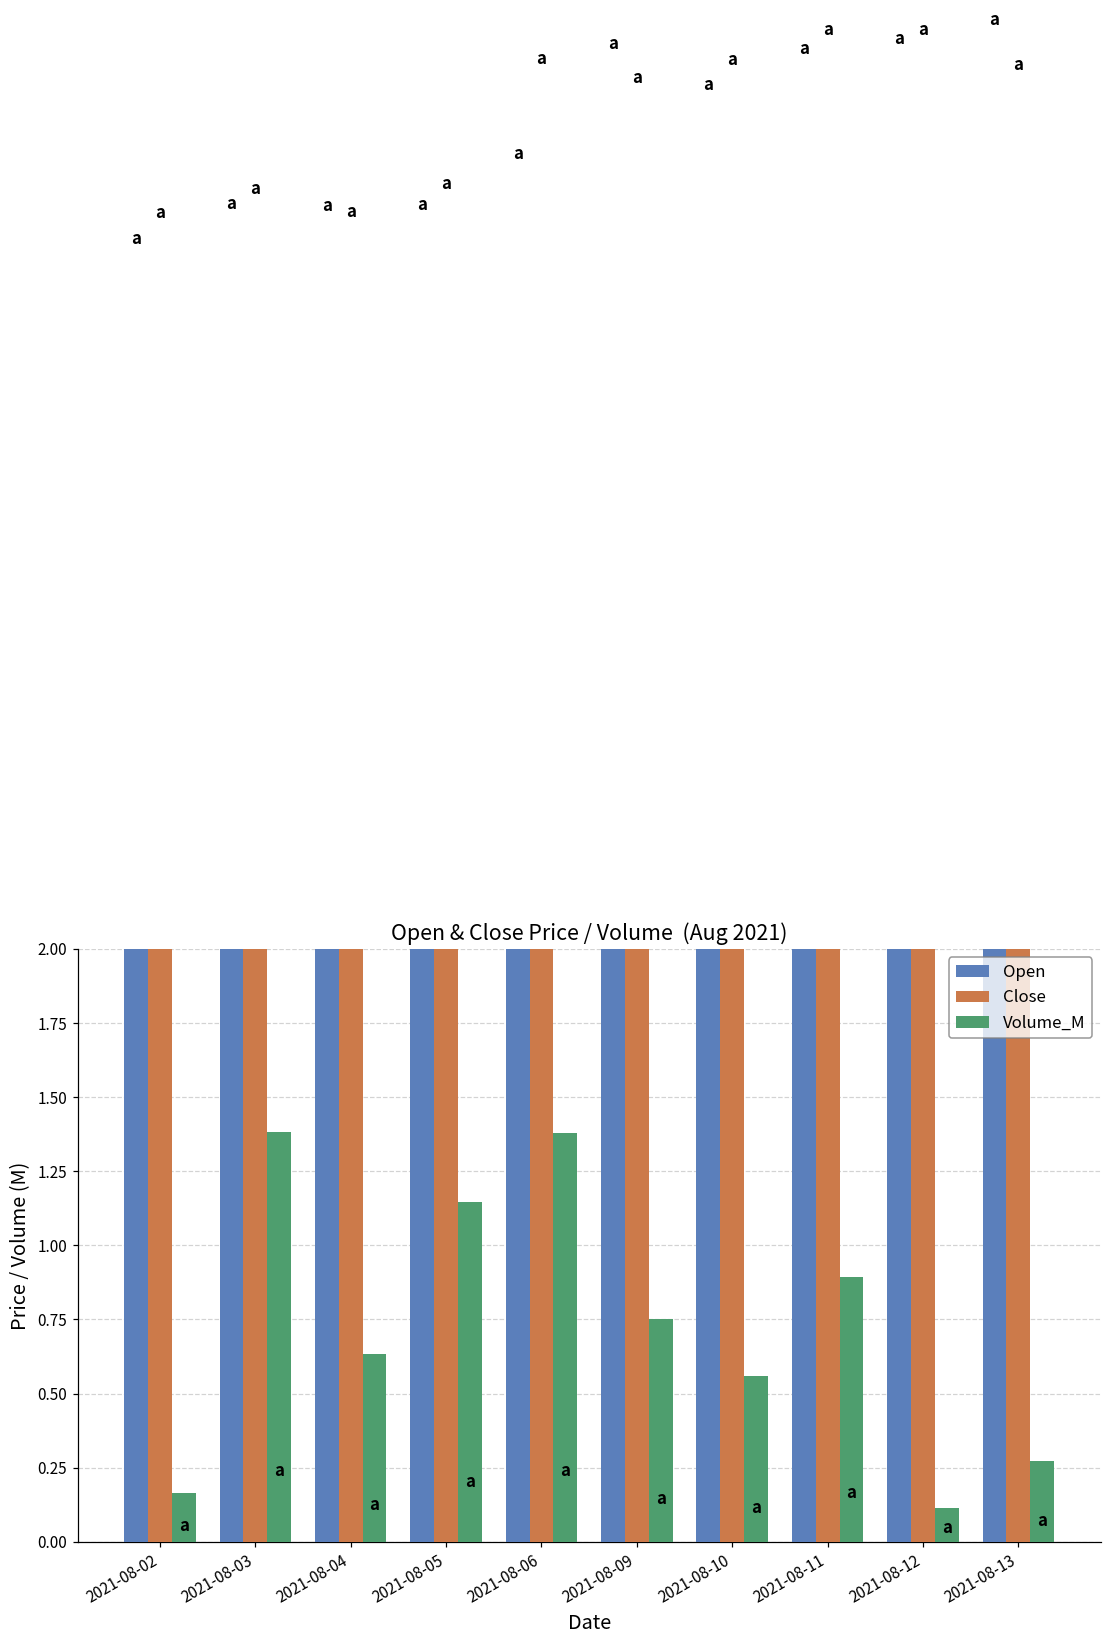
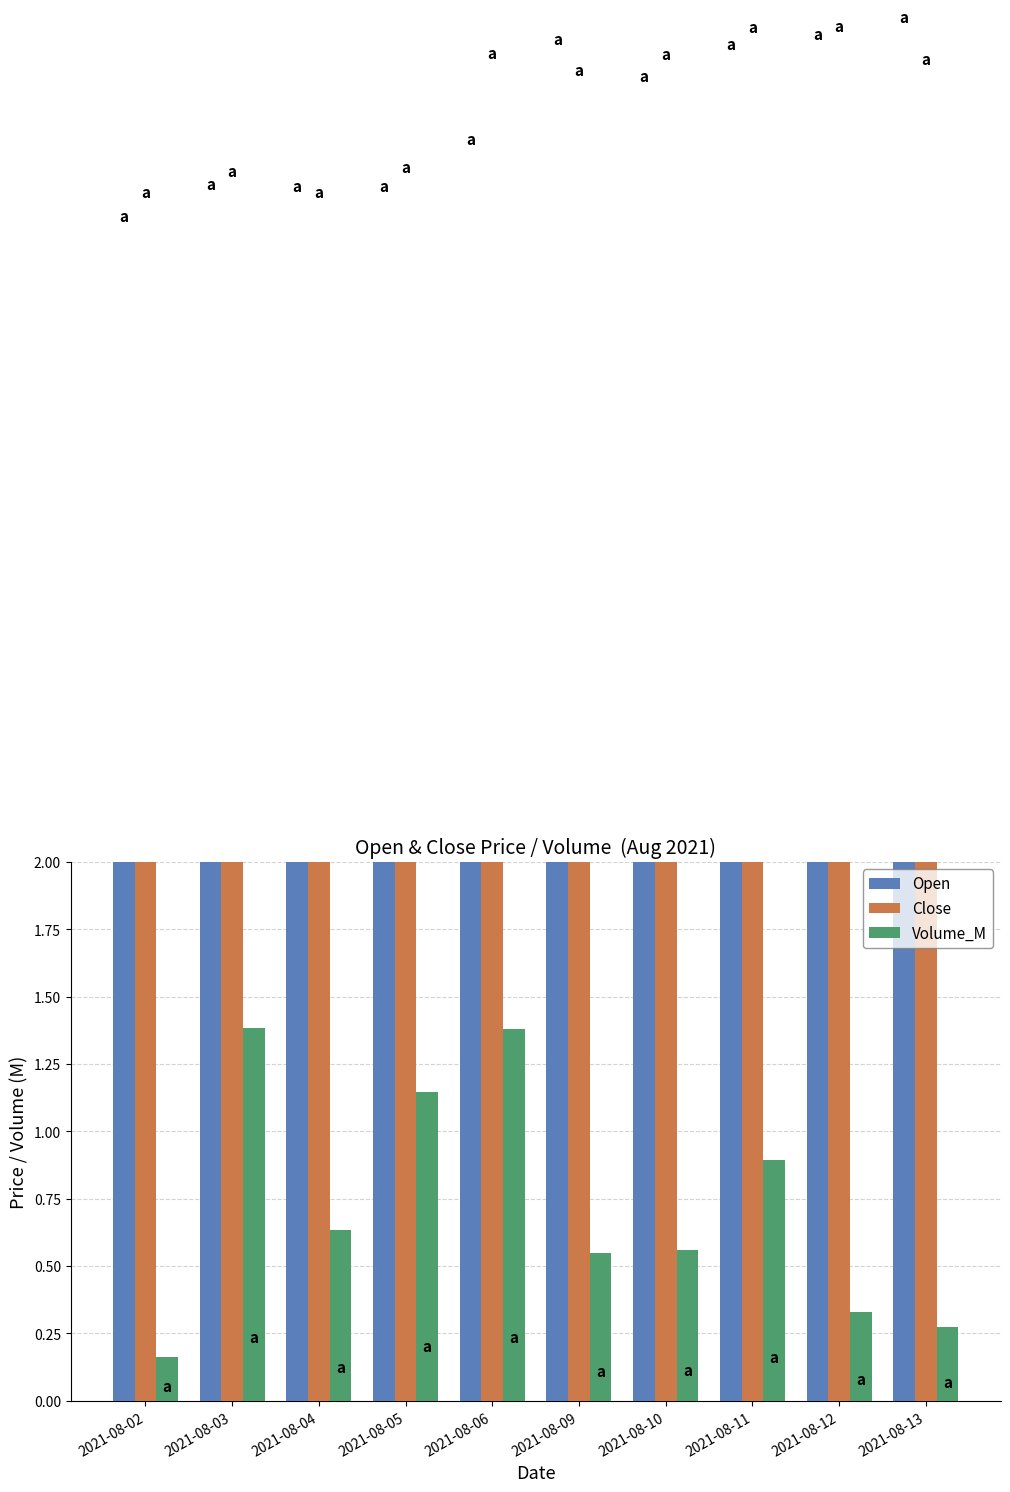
Volume_M, 2021-08-09: 0.75 -> 0.55
Volume_M, 2021-08-12: 0.11 -> 0.33
